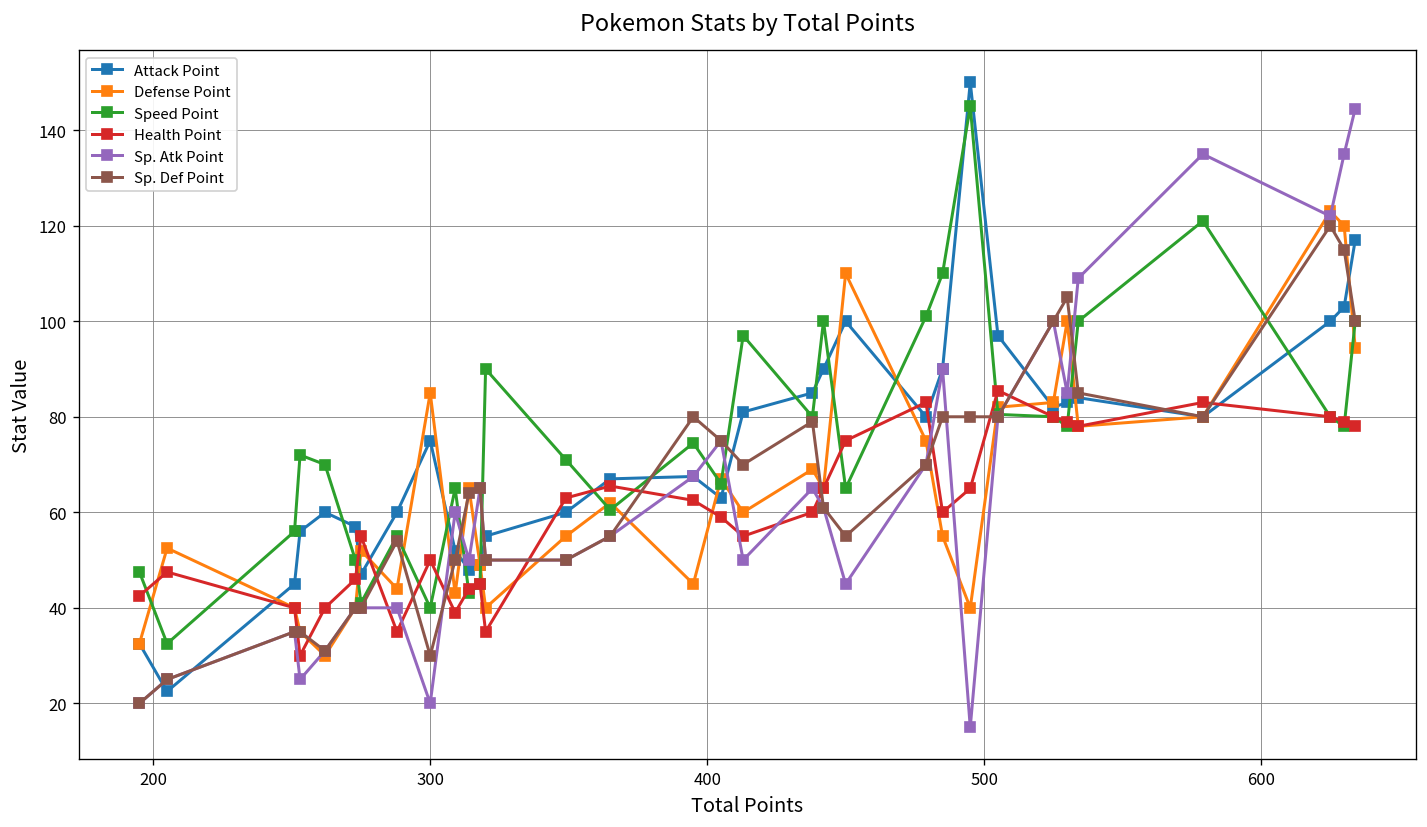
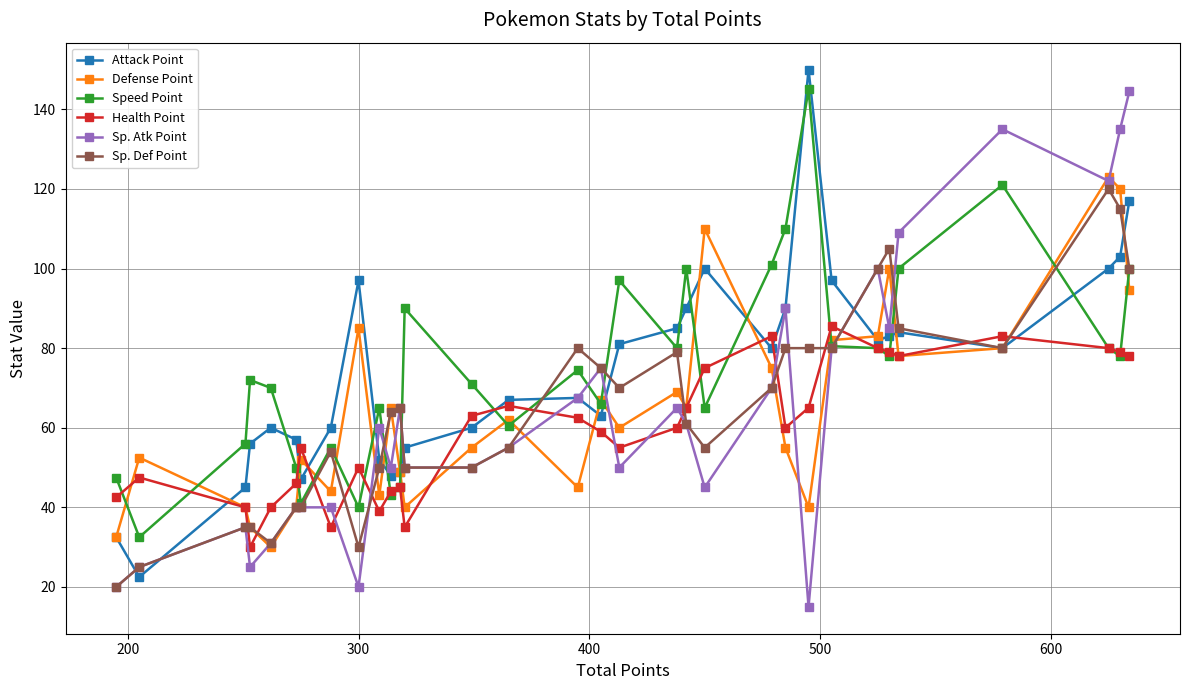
Attack Point, 300: 75 -> 97
